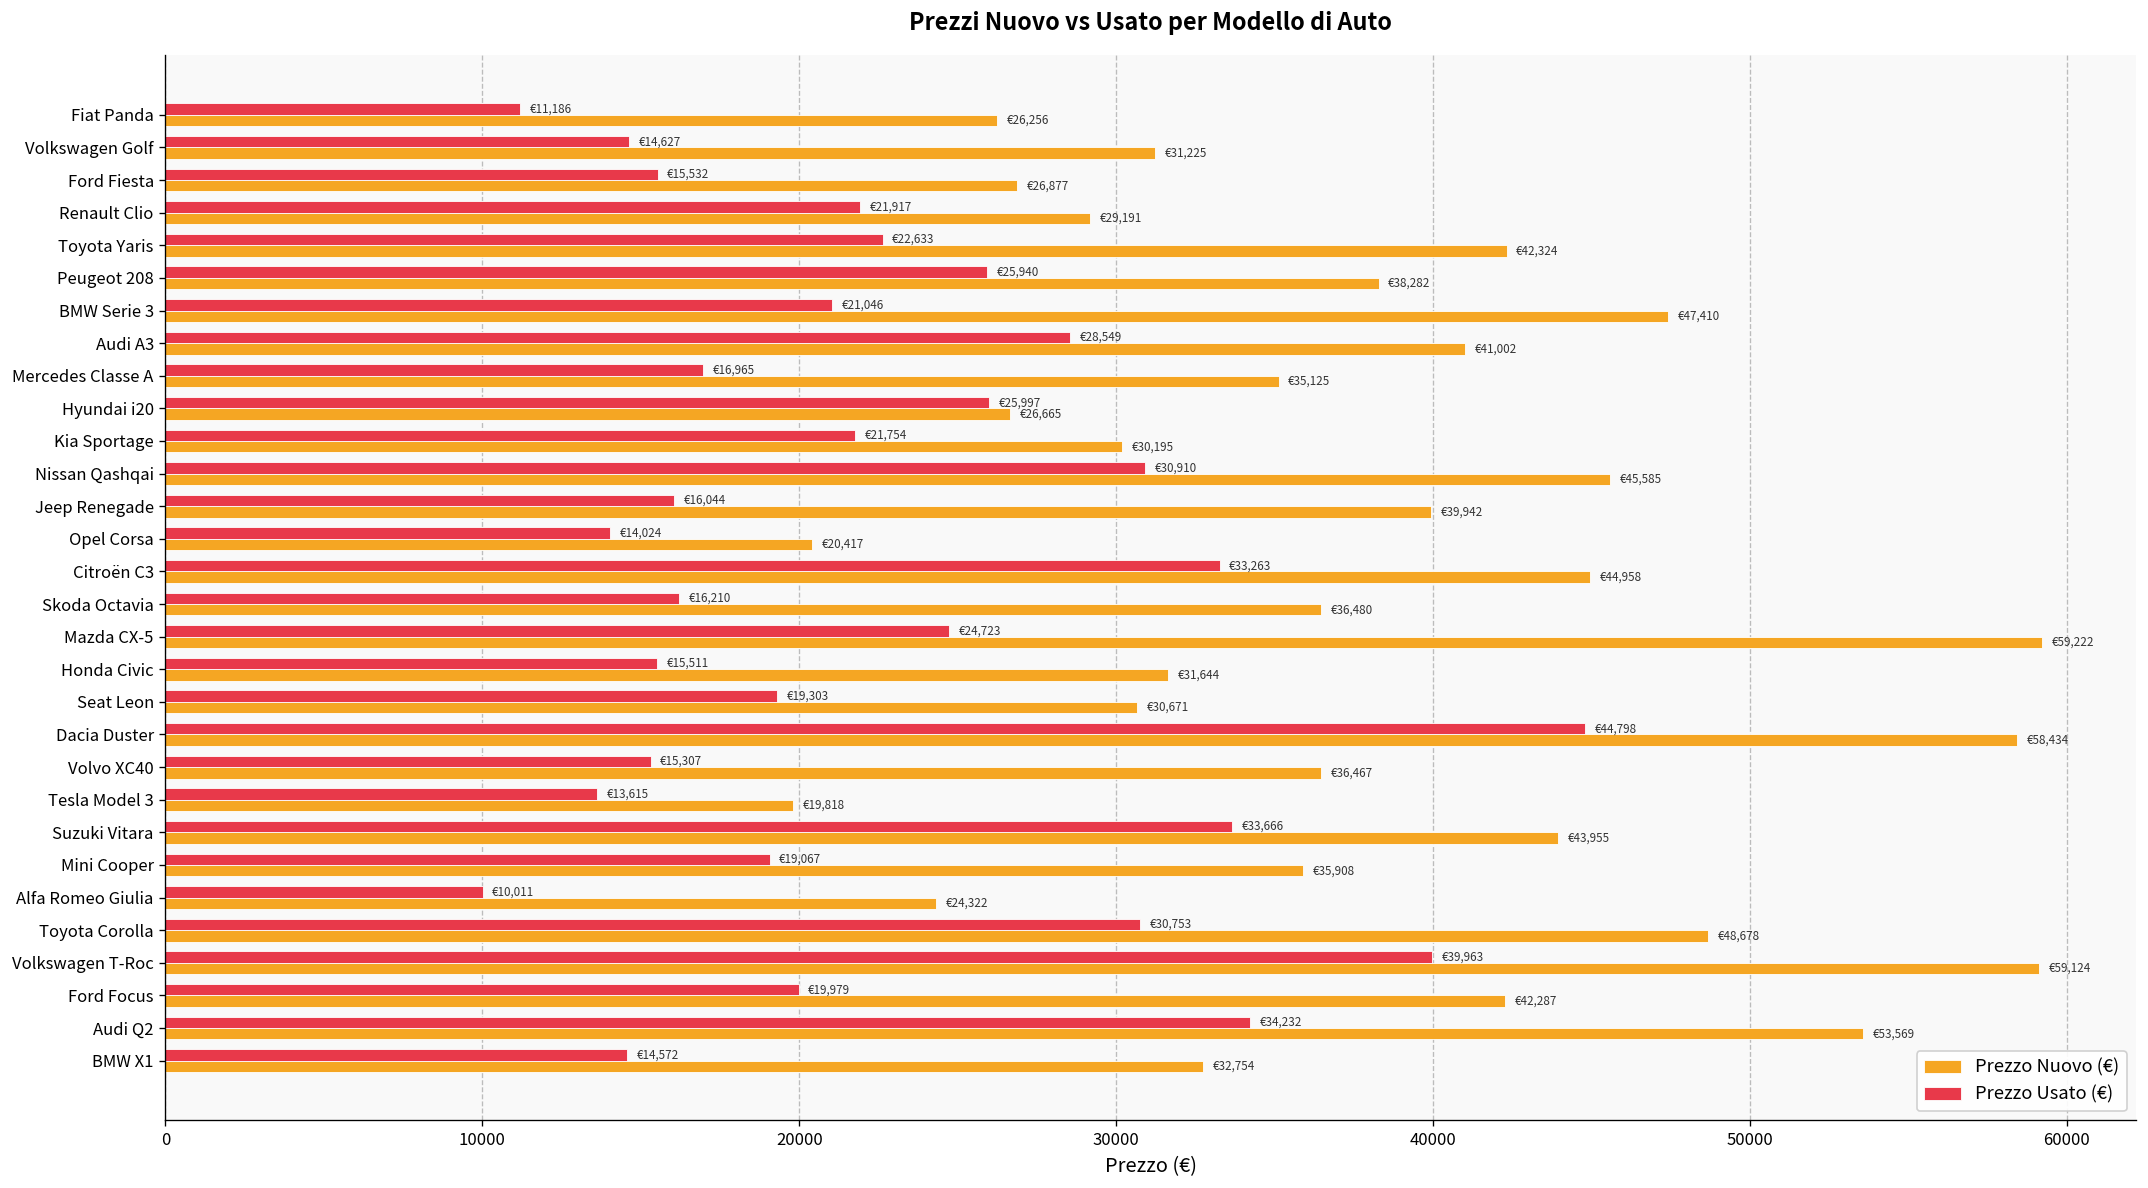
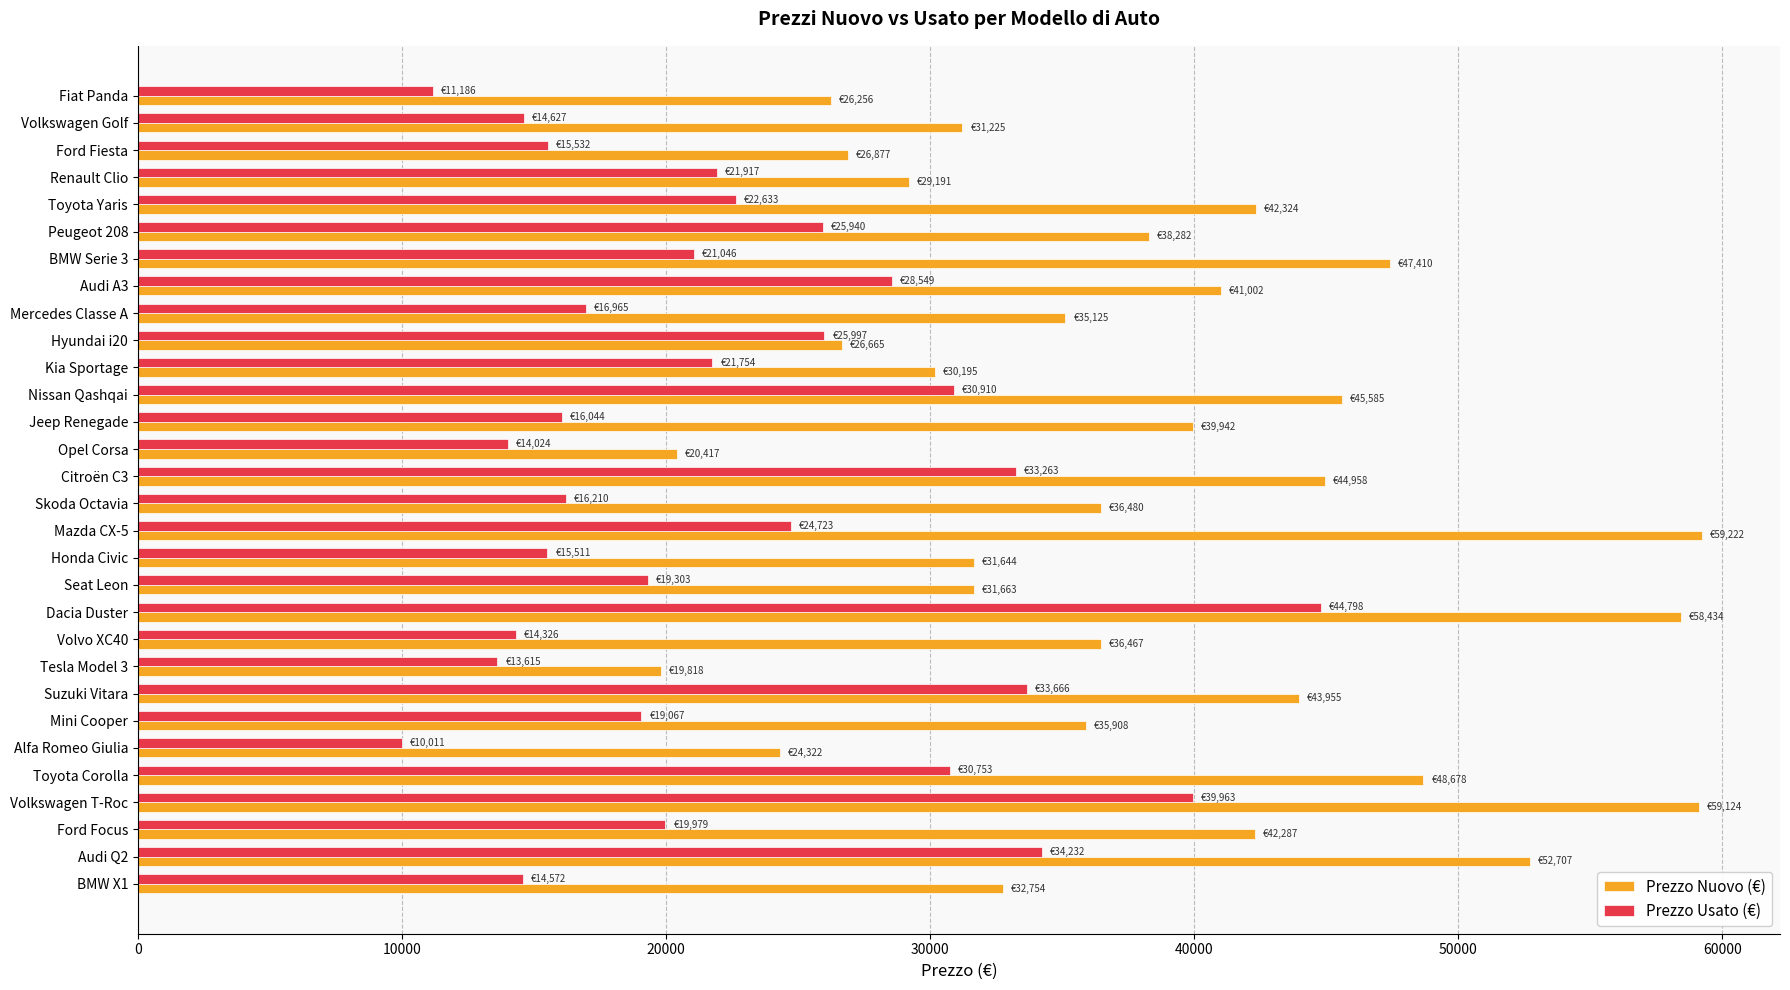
Prezzo Nuovo (€), Seat Leon: €30,671 -> €31,663
Prezzo Usato (€), Volvo XC40: €15,307 -> €14,326
Prezzo Nuovo (€), Audi Q2: €53,569 -> €52,707
